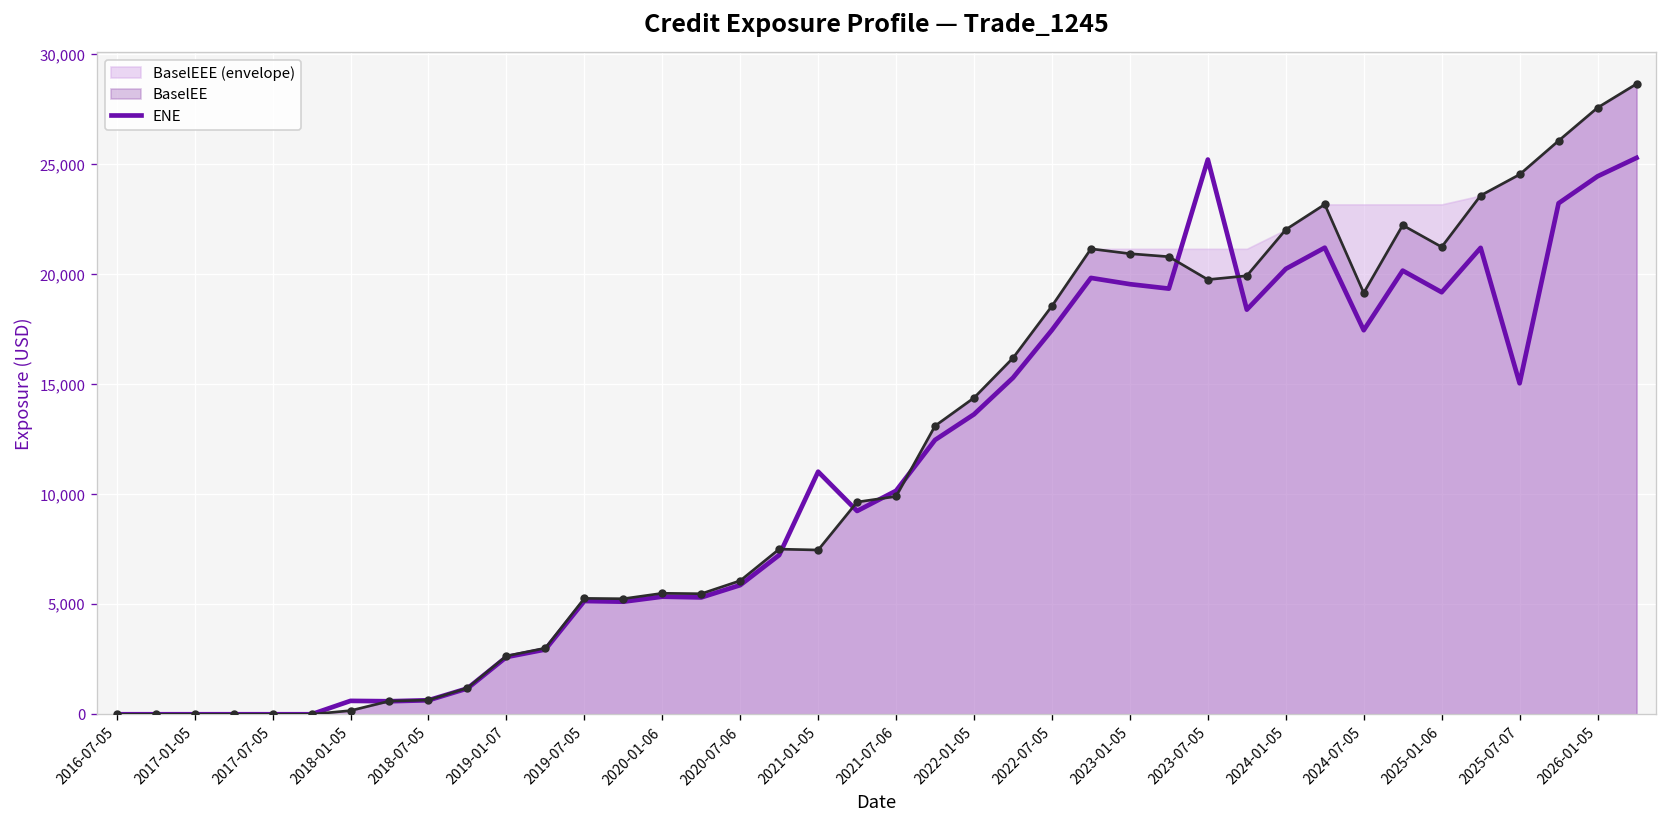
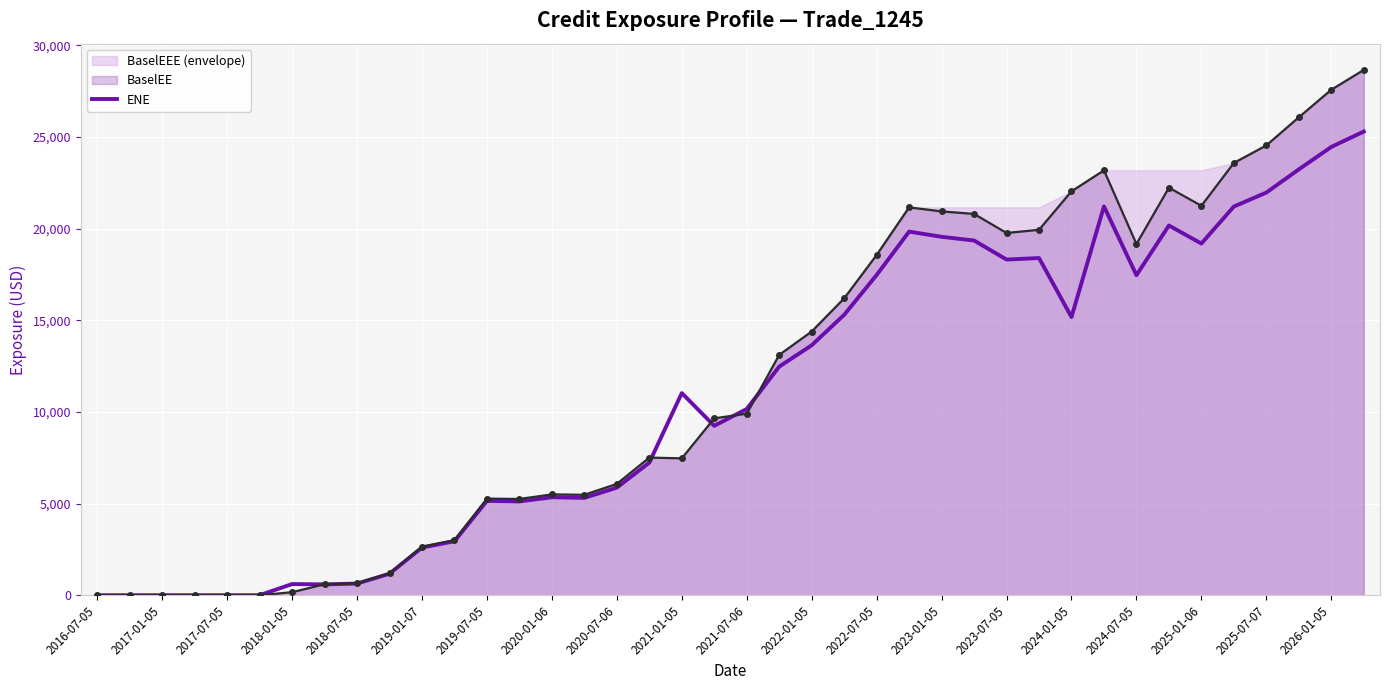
ENE, 2023-07-05: 25,200 -> 18,300
ENE, 2024-01-05: 20,200 -> 15,200
ENE, 2025-07-07: 15,000 -> 22,000
